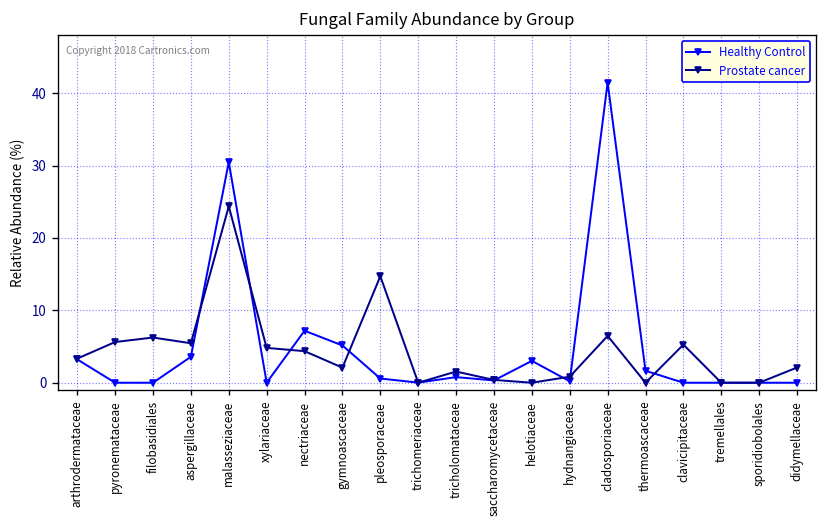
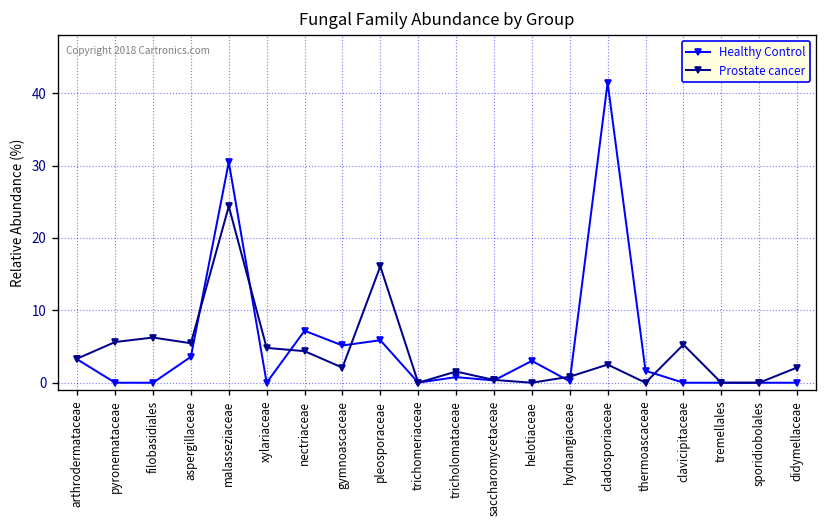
Healthy Control, pleosporaceae: 1 -> 6
Prostate cancer, pleosporaceae: 15 -> 16
Prostate cancer, cladosporiaceae: 6 -> 3
